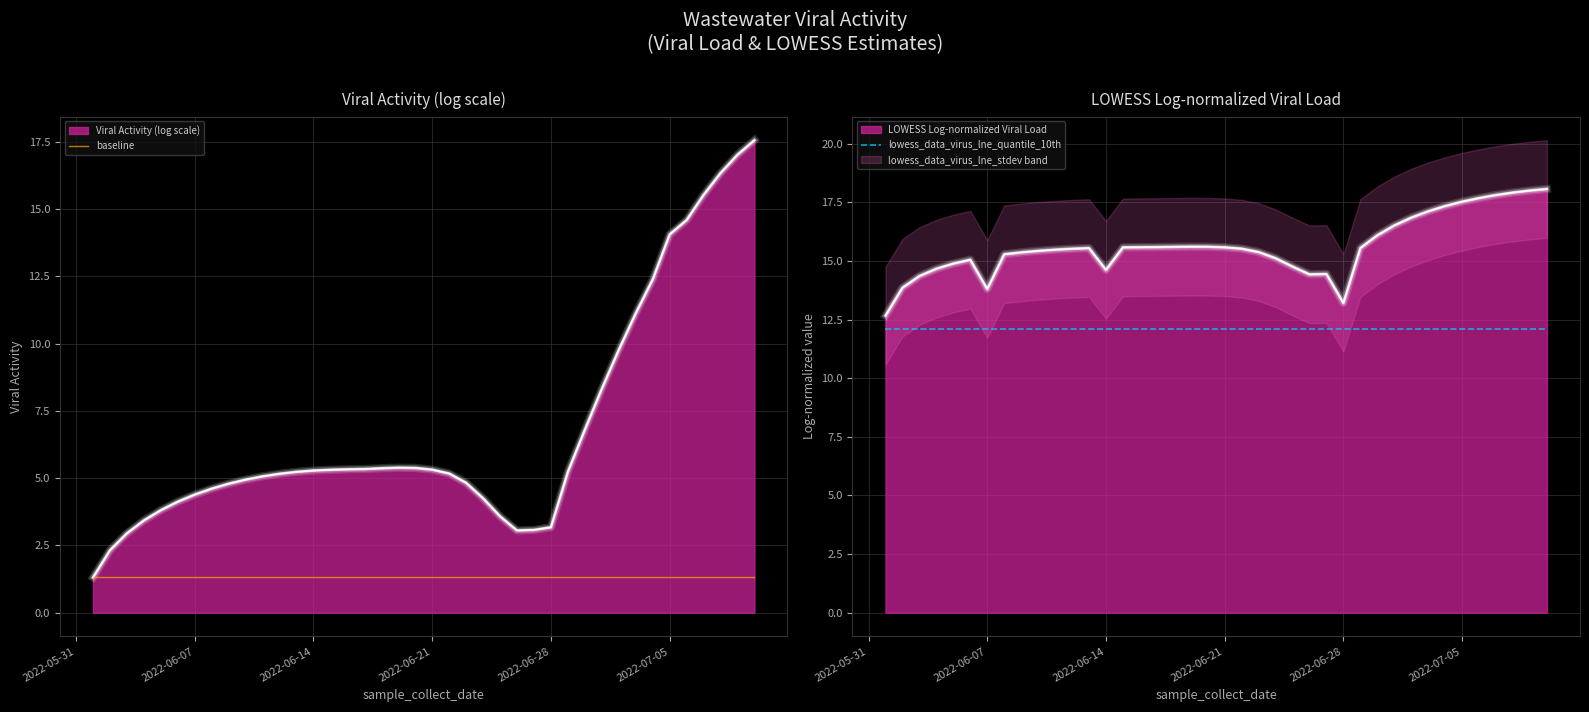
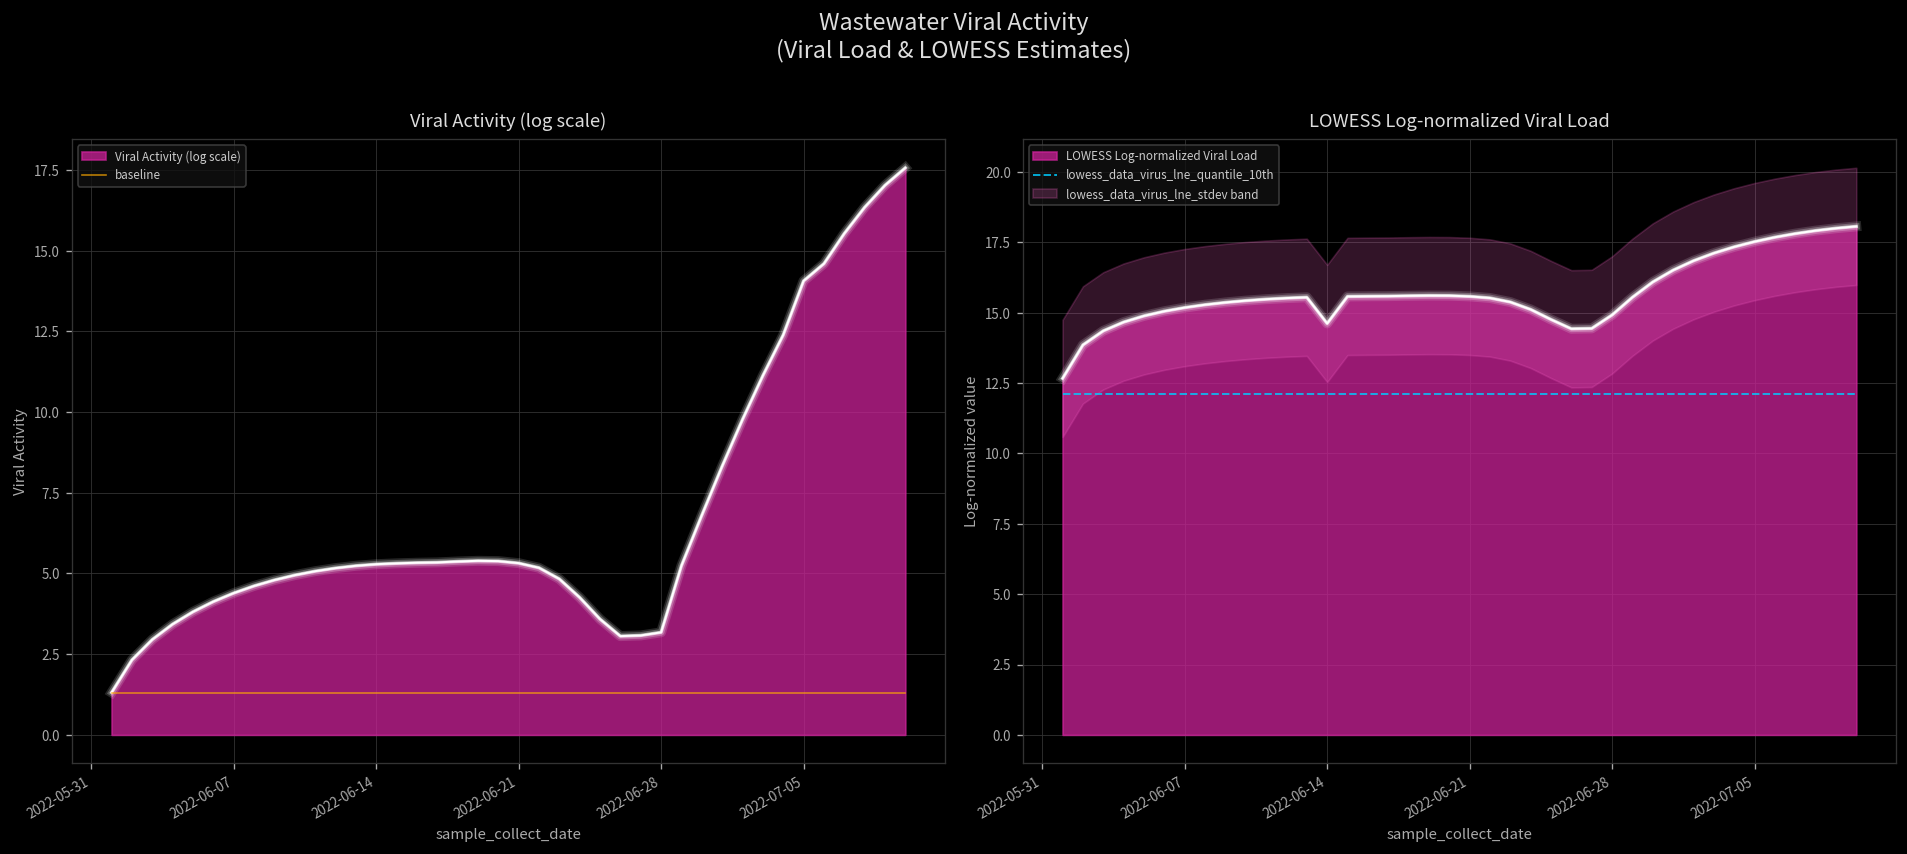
LOWESS Log-normalized Viral Load, LOWESS Log-normalized Viral Load, 2022-06-07: 13.8 -> 15.2
LOWESS Log-normalized Viral Load, LOWESS Log-normalized Viral Load, 2022-06-28: 13.2 -> 14.9
